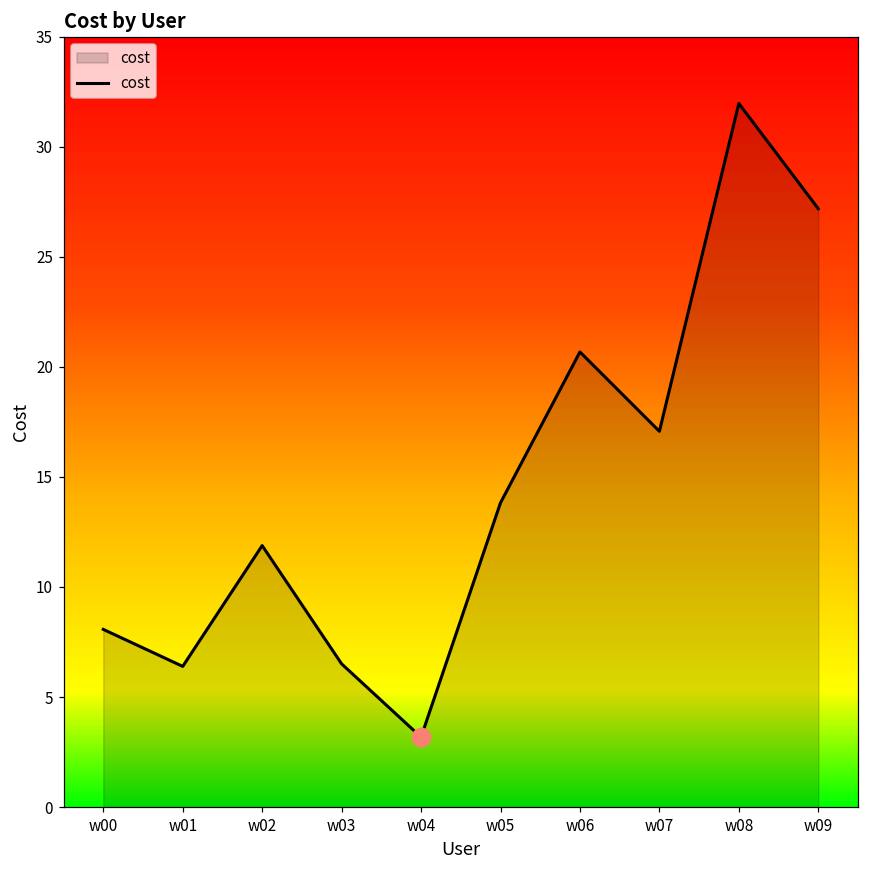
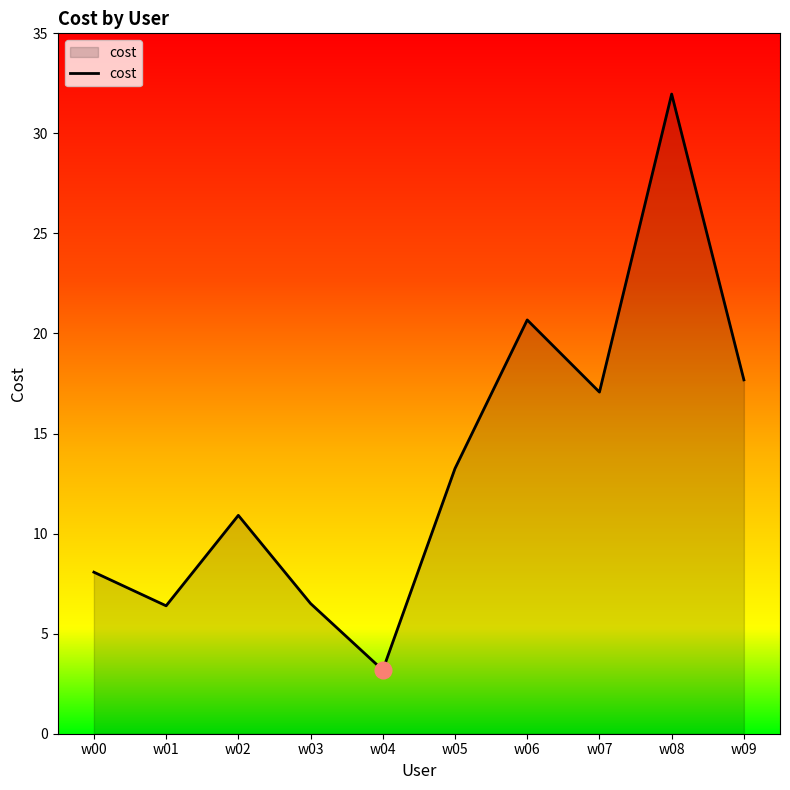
cost, w02: 11.9 -> 10.9
cost, w05: 13.8 -> 13.3
cost, w09: 27.2 -> 17.7
